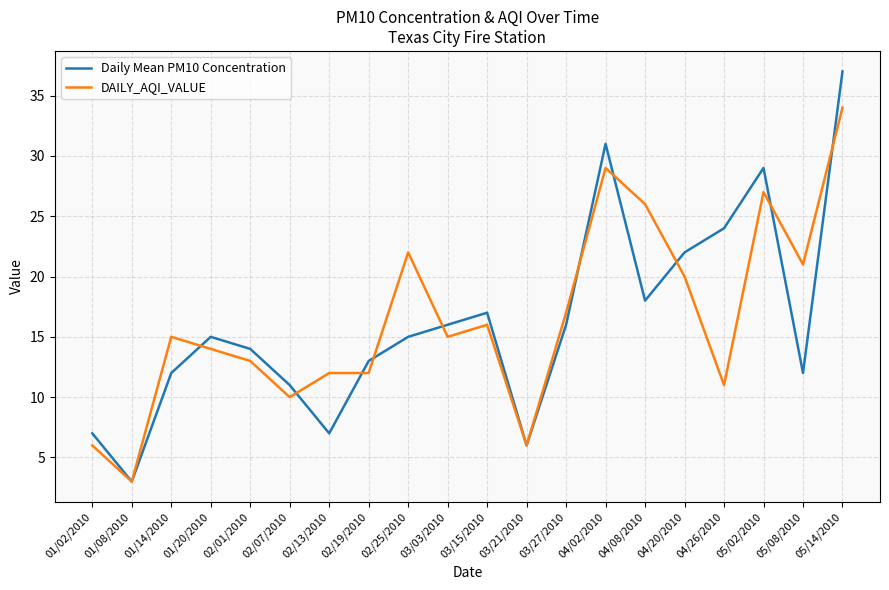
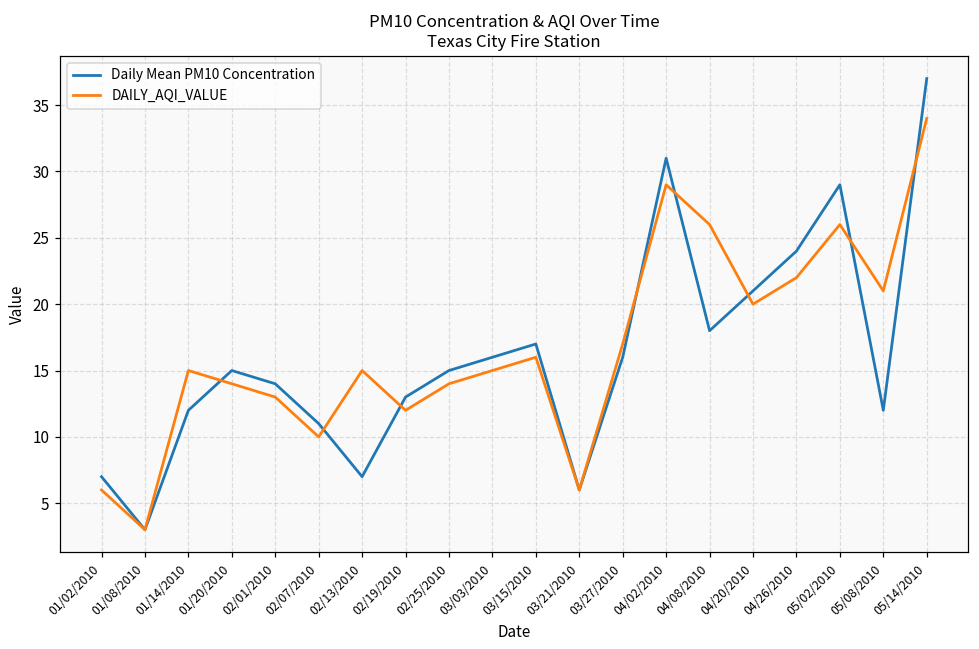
DAILY_AQI_VALUE, 02/13/2010: 12 -> 15
DAILY_AQI_VALUE, 02/25/2010: 22 -> 14
Daily Mean PM10 Concentration, 04/20/2010: 22 -> 21
DAILY_AQI_VALUE, 04/26/2010: 11 -> 22
DAILY_AQI_VALUE, 05/02/2010: 27 -> 26
